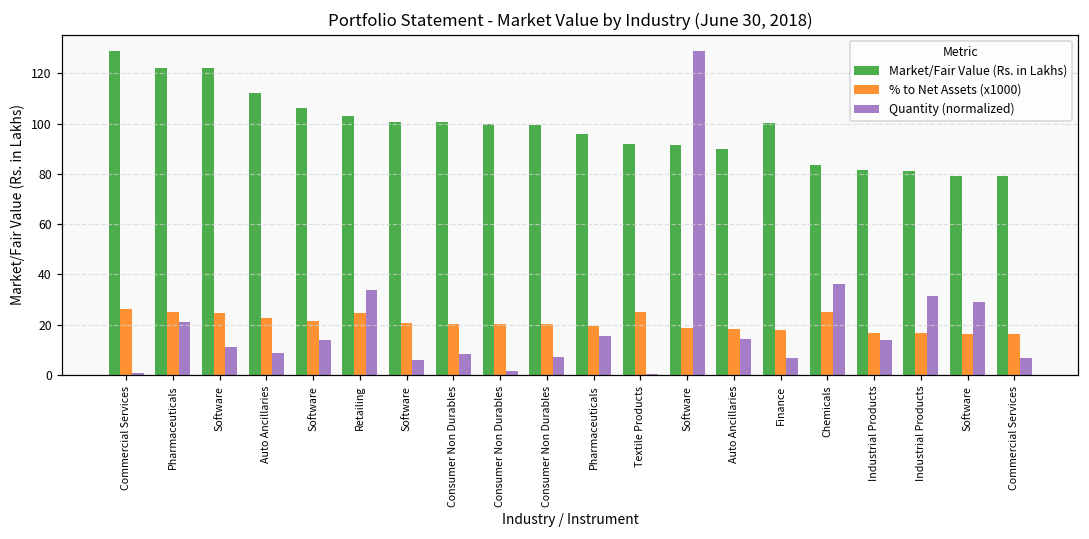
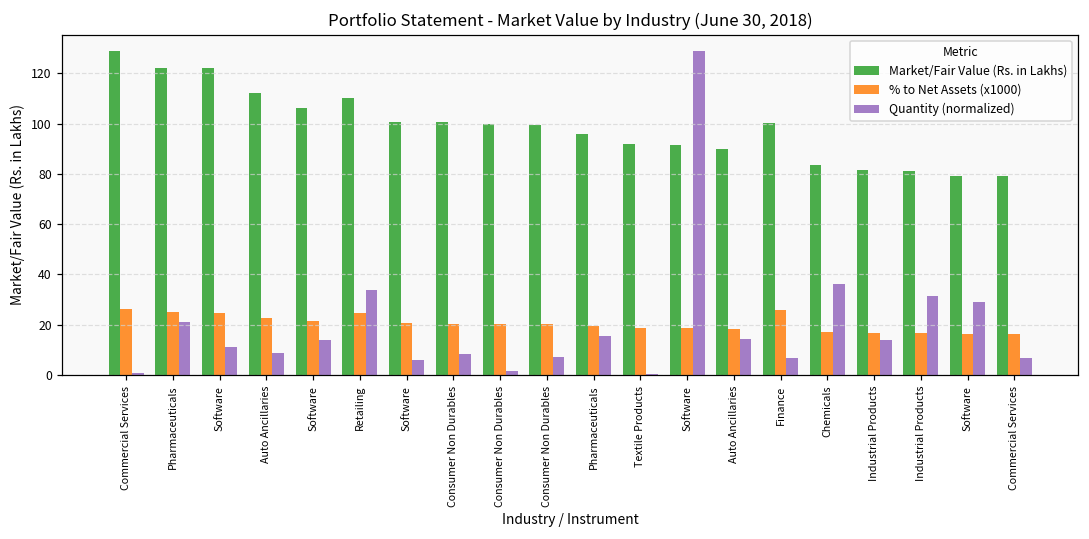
Market/Fair Value (Rs. in Lakhs), Retailing: 103 -> 110
% to Net Assets (x1000), Textile Products: 25 -> 19
% to Net Assets (x1000), Finance: 18 -> 26
% to Net Assets (x1000), Chemicals: 25 -> 17
